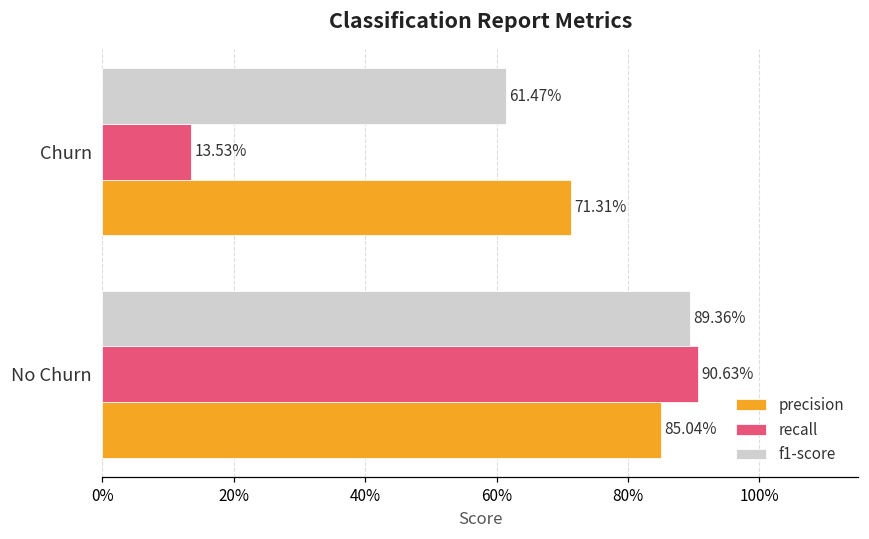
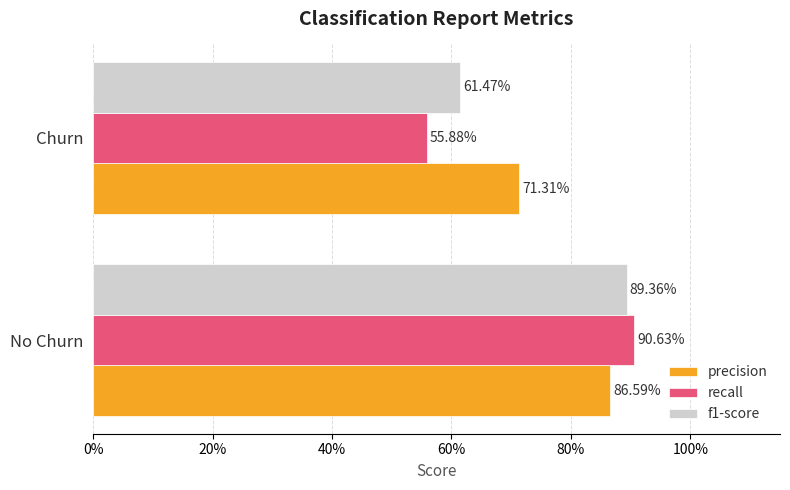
recall, Churn: 13.53% -> 55.88%
precision, No Churn: 85.04% -> 86.59%
